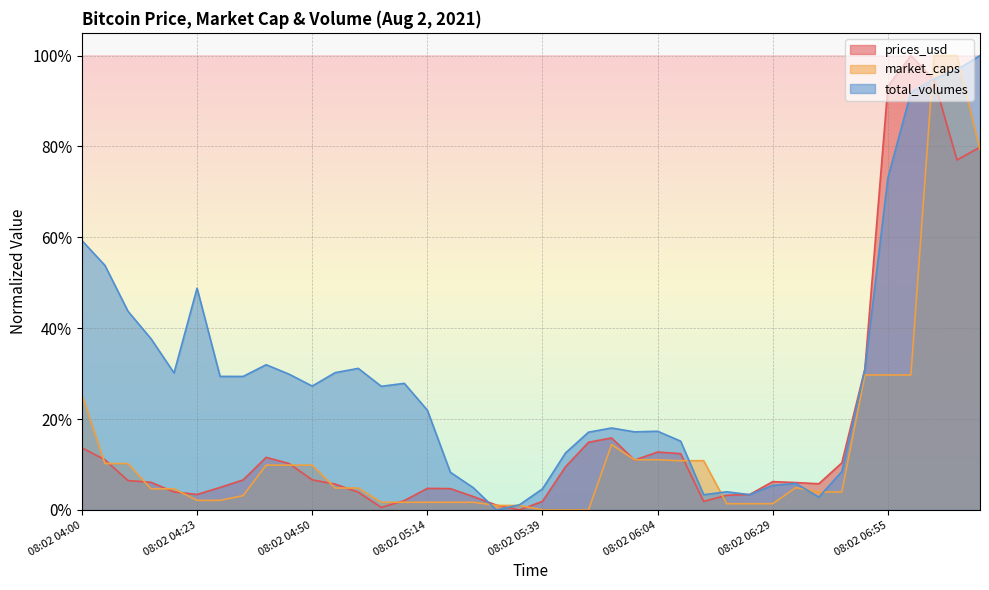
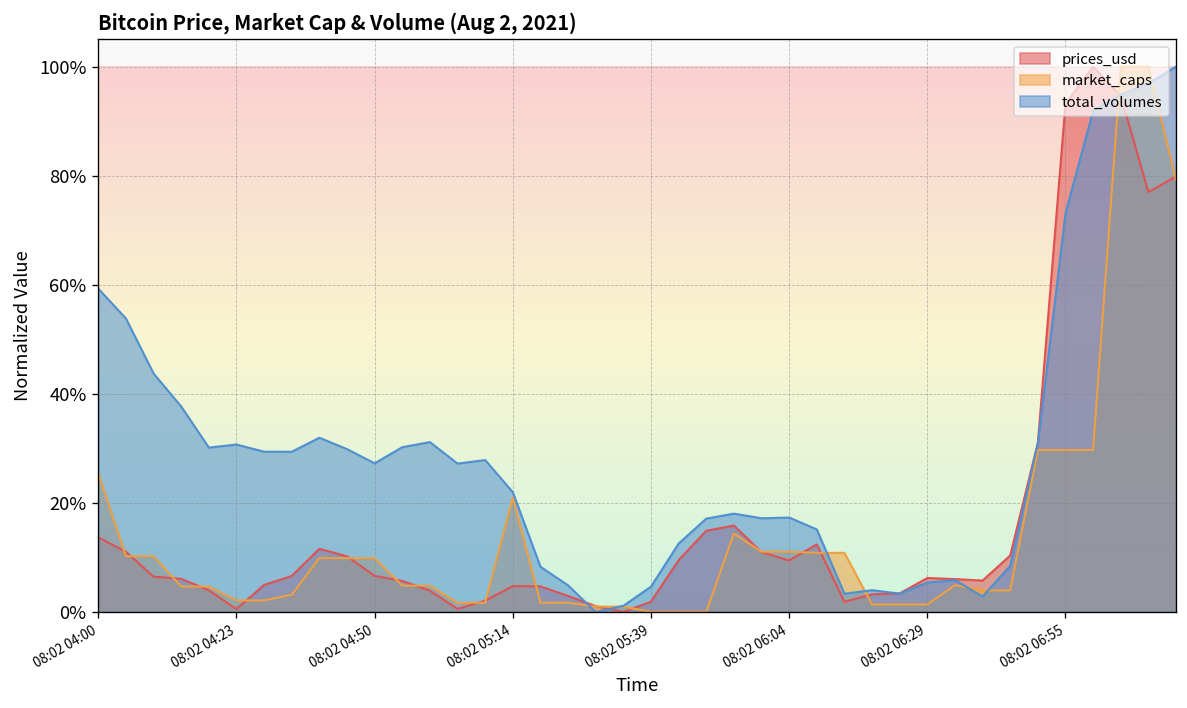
prices_usd, 08:02 04:23: 3% -> 1%
total_volumes, 08:02 04:23: 49% -> 31%
market_caps, 08:02 05:14: 2% -> 21%
prices_usd, 08:02 06:04: 13% -> 9%
